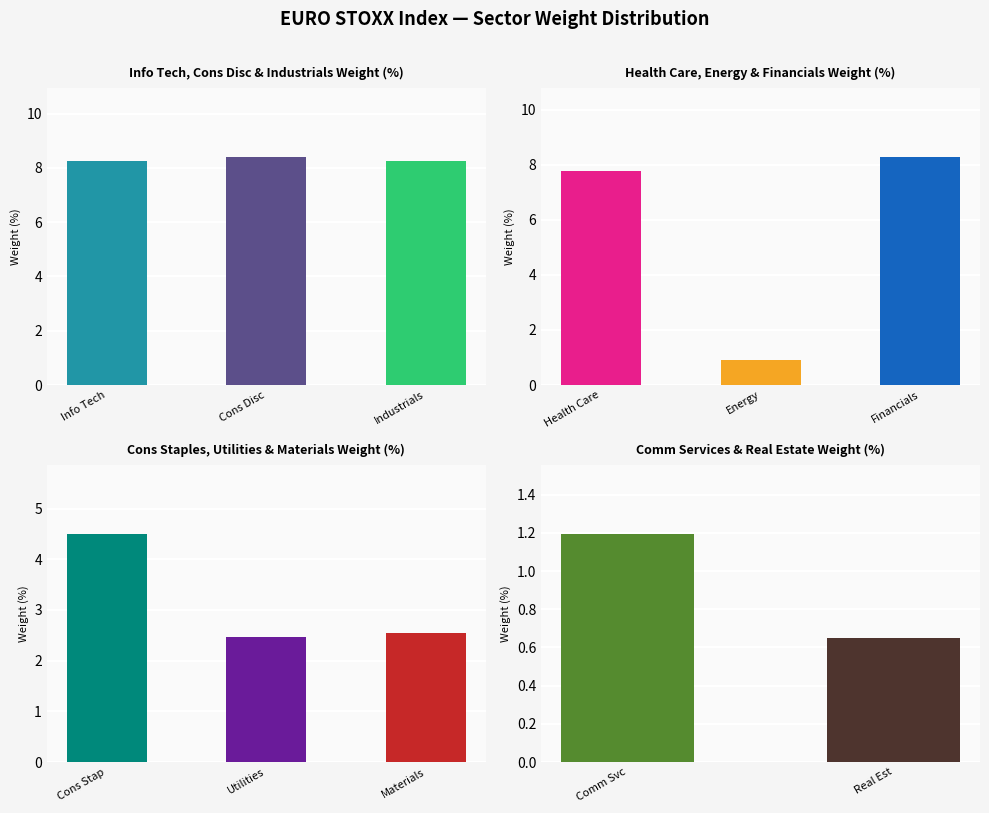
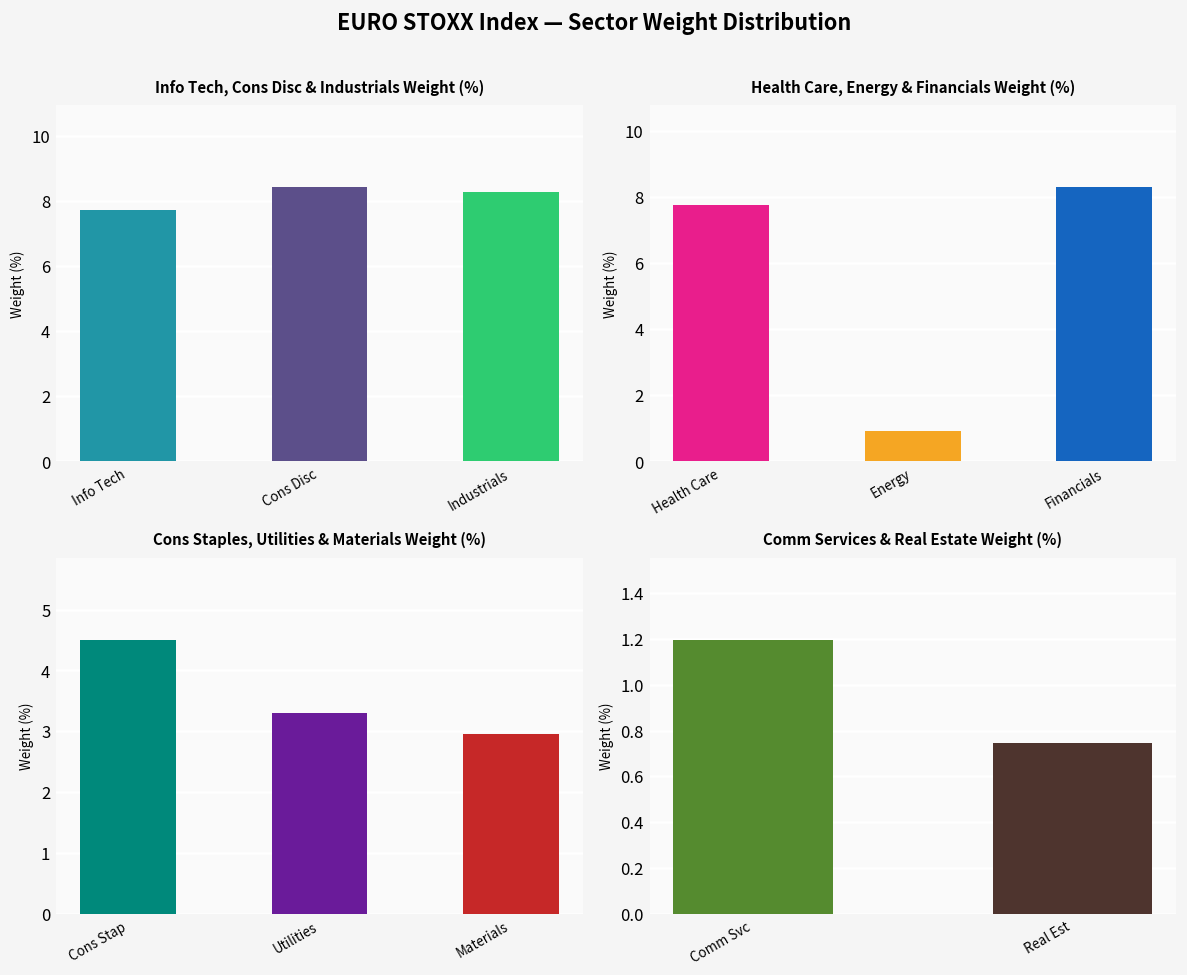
Info Tech, Cons Disc & Industrials Weight (%), Info Tech: 8.2 -> 7.7
Cons Staples, Utilities & Materials Weight (%), Utilities: 2.5 -> 3.3
Cons Staples, Utilities & Materials Weight (%), Materials: 2.5 -> 2.9
Comm Services & Real Estate Weight (%), Real Est: 0.65 -> 0.75
